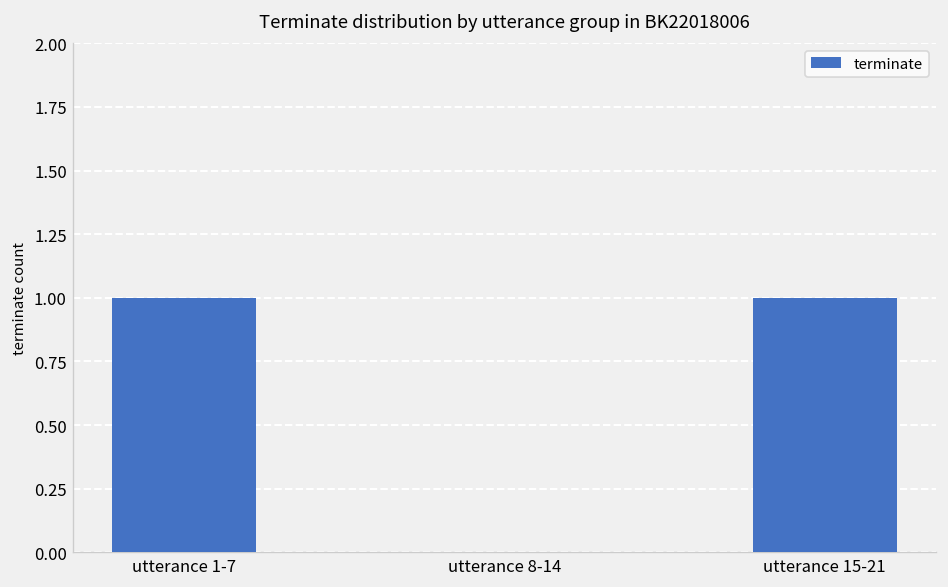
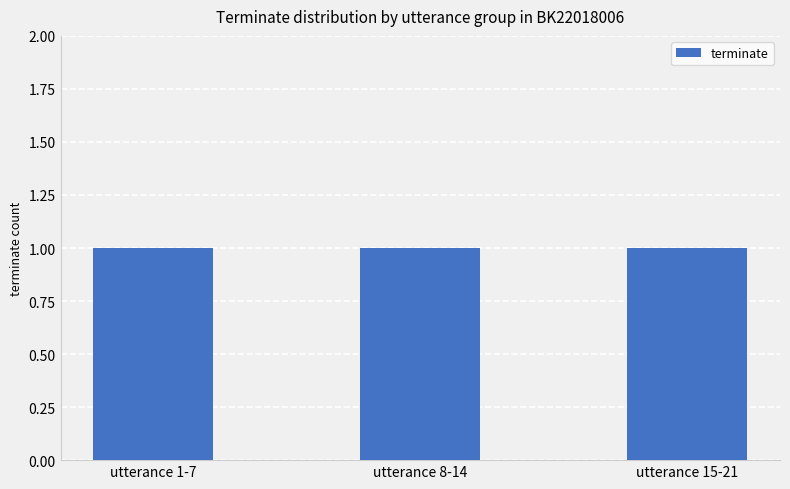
utterance 8-14: 0 -> 1
